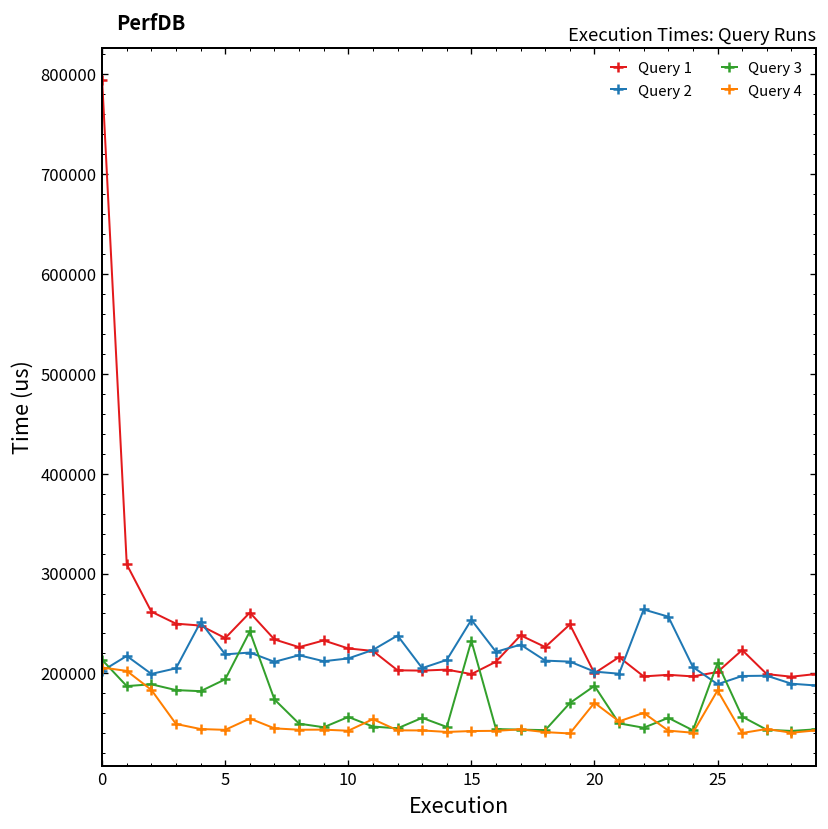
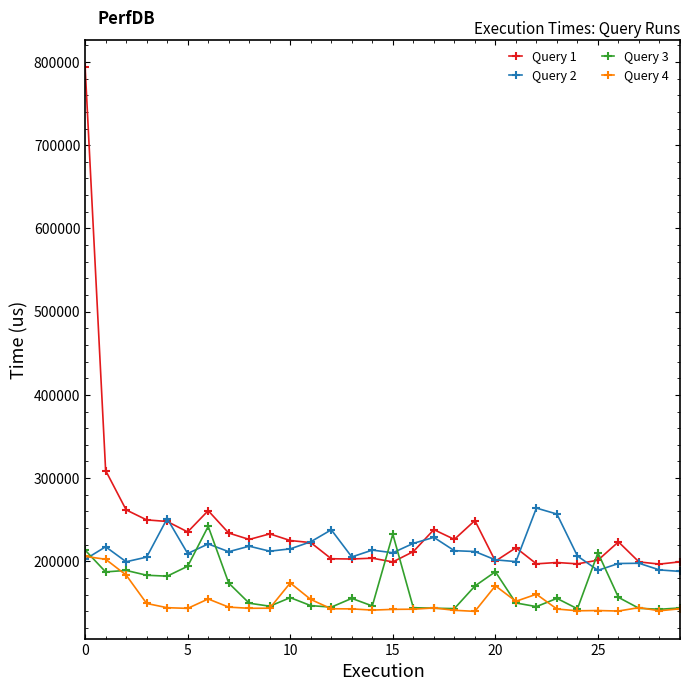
Query 2, 5: 220000 -> 210000
Query 4, 10: 140000 -> 170000
Query 2, 15: 250000 -> 210000
Query 4, 25: 180000 -> 140000
